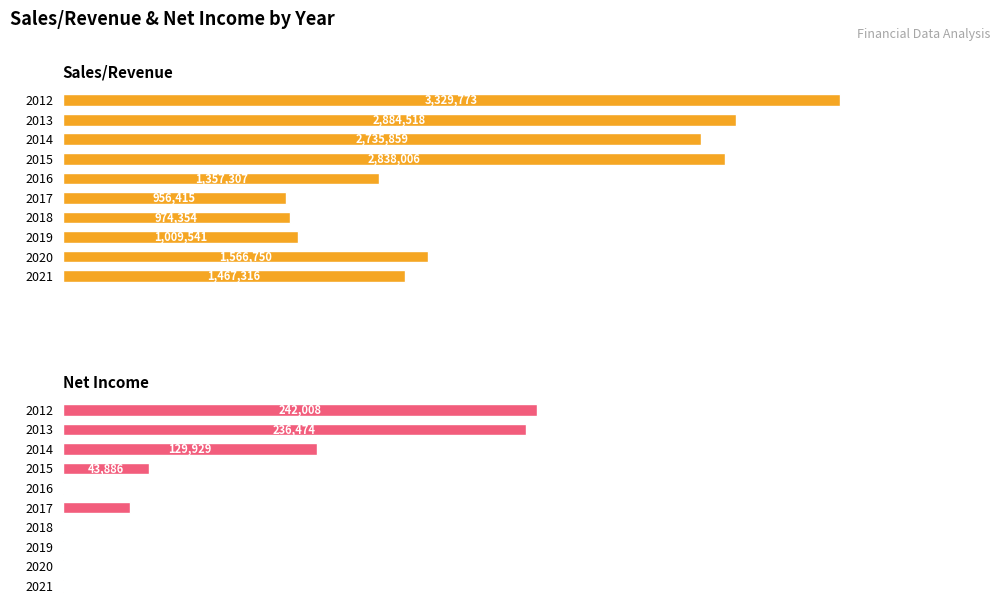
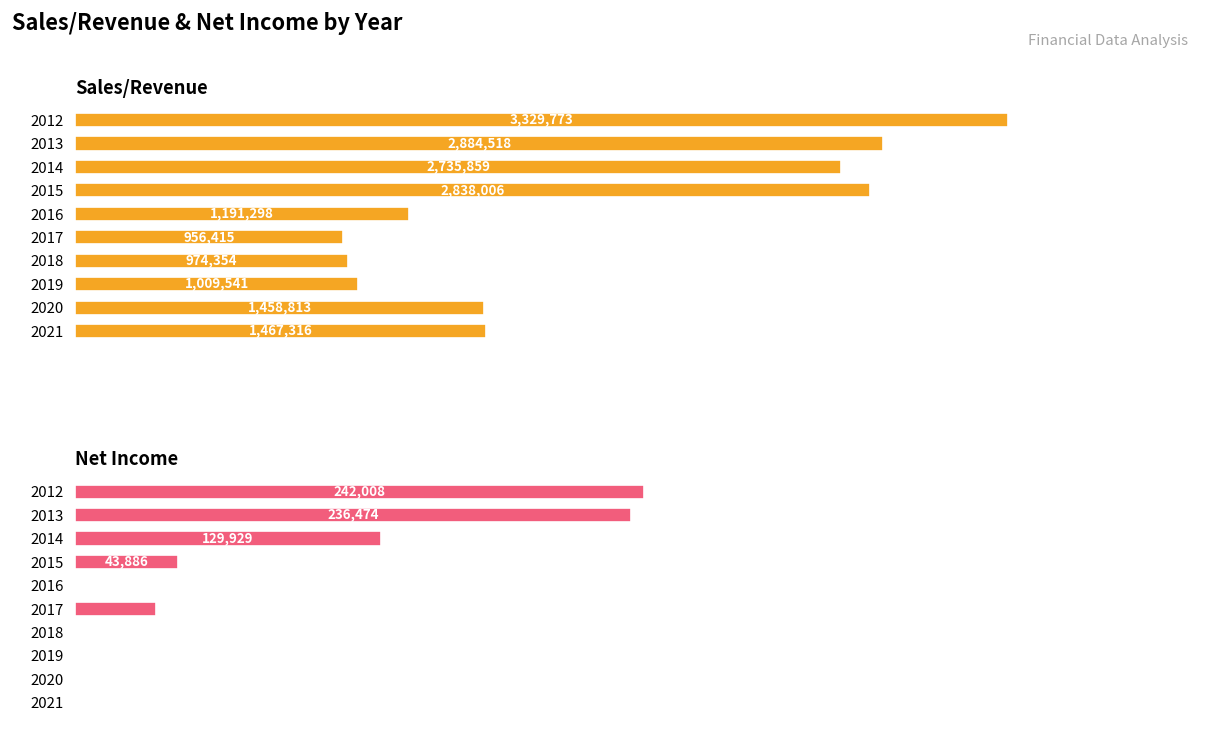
Sales/Revenue, 2016: 1,357,307 -> 1,191,298
Sales/Revenue, 2020: 1,566,750 -> 1,458,813
